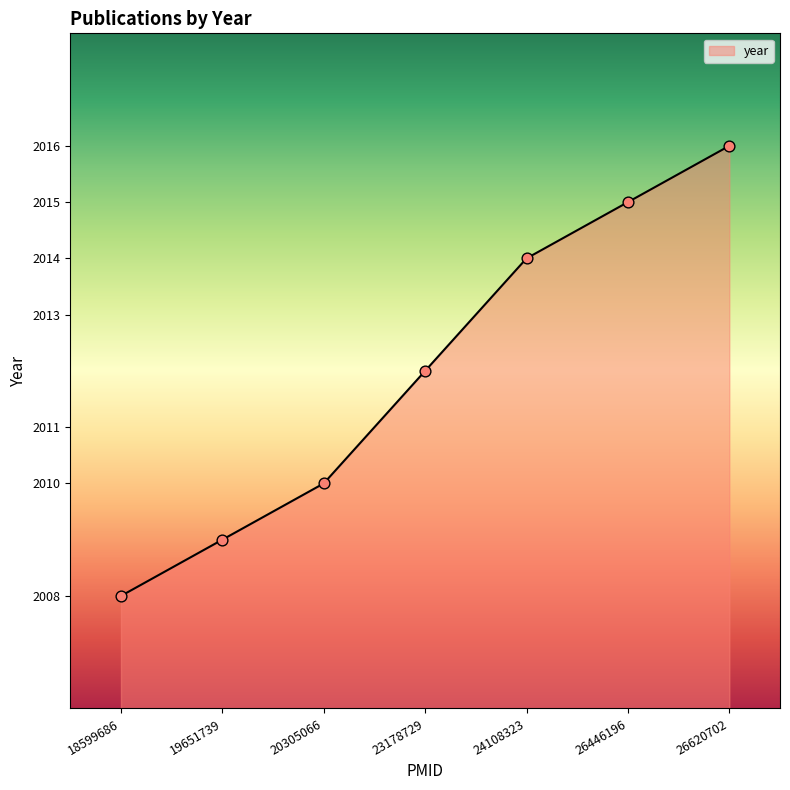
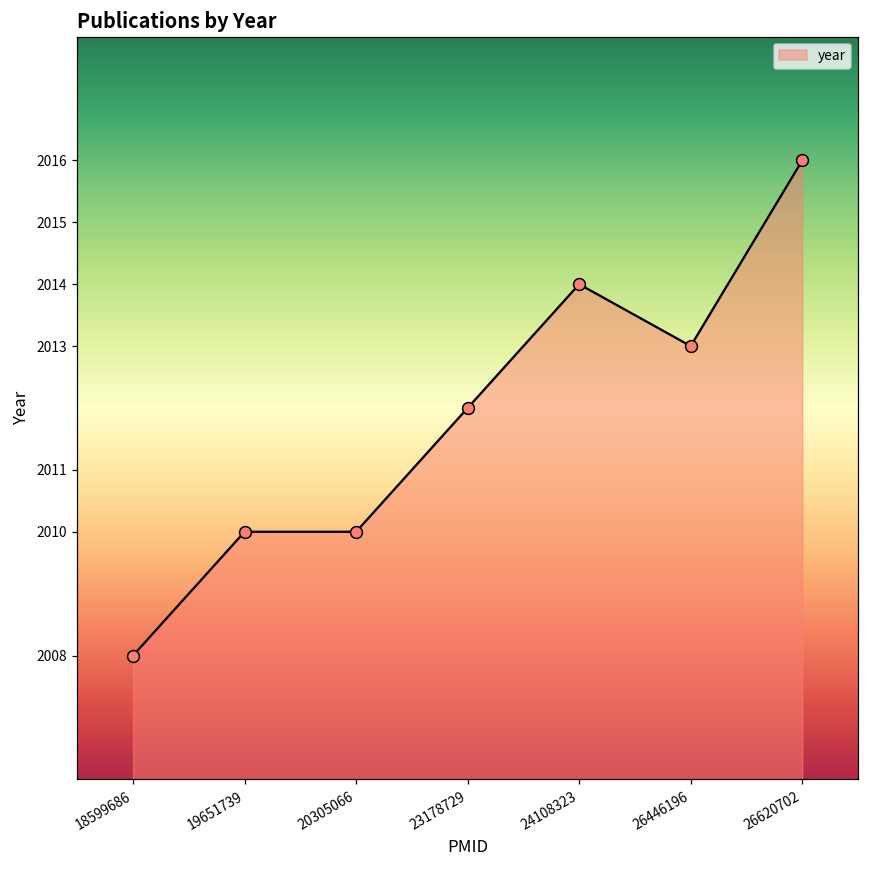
19651739: 2009 -> 2010
26446196: 2015 -> 2013
